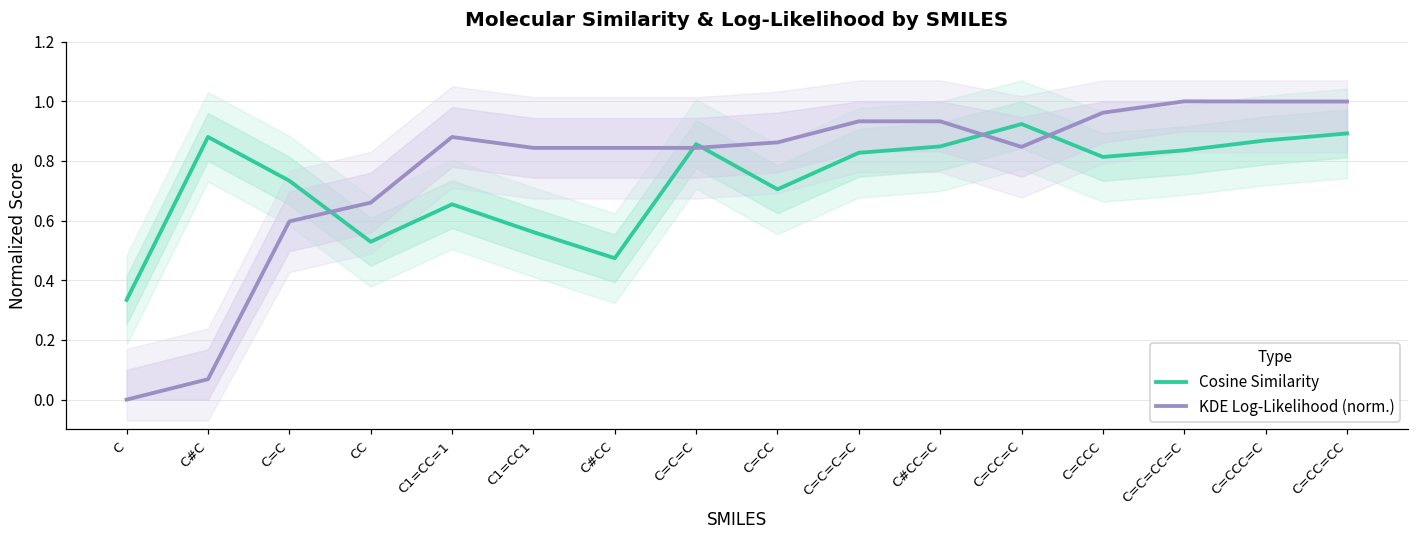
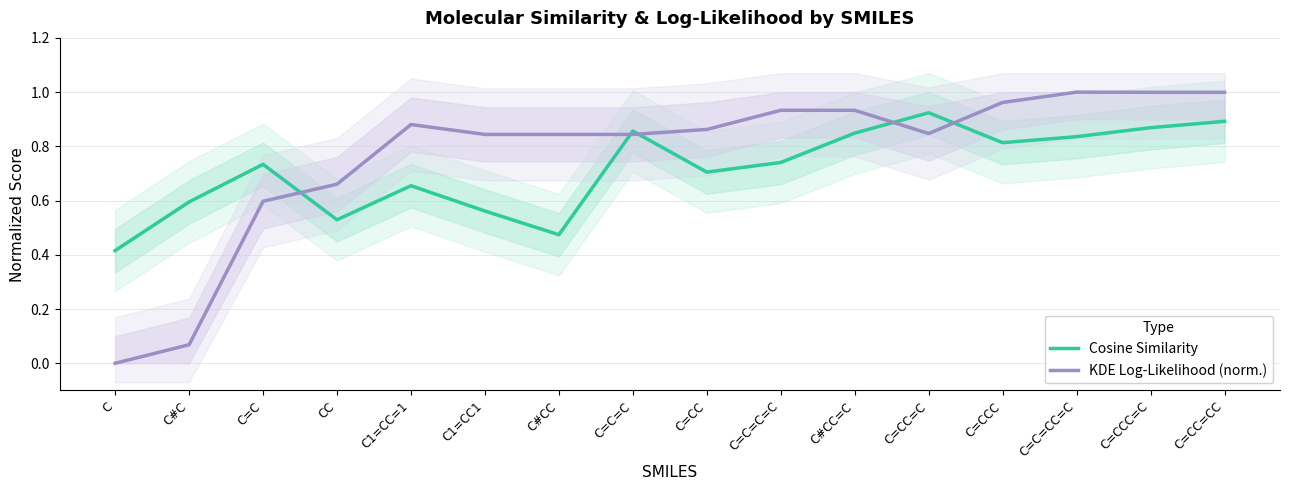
Cosine Similarity, C: 0.33 -> 0.42
Cosine Similarity, C#C: 0.88 -> 0.60
Cosine Similarity, C=C=C=C: 0.83 -> 0.74
